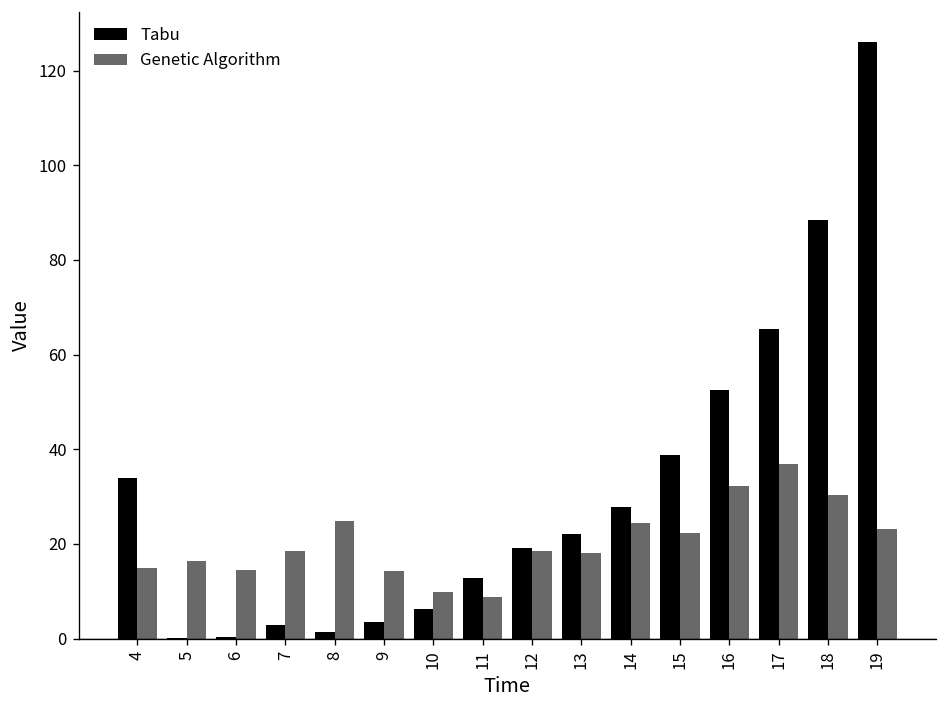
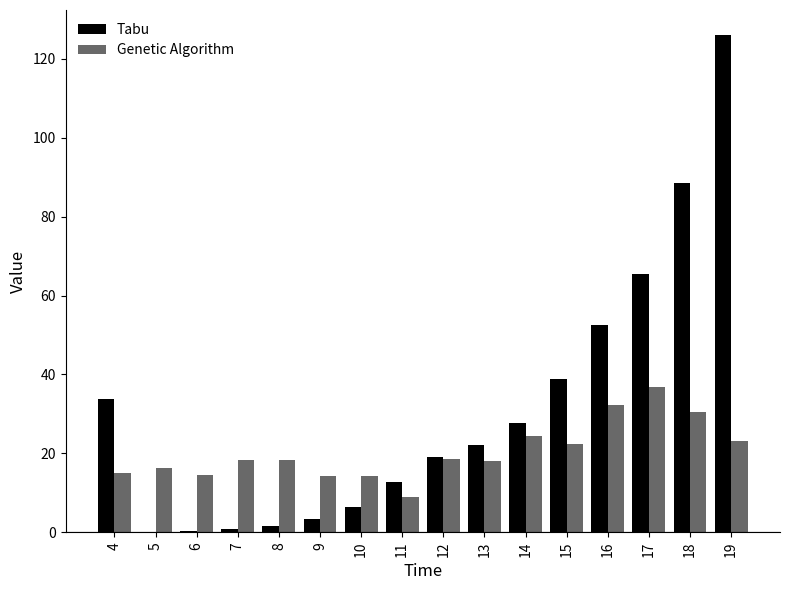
Tabu, 7: 3 -> 1
Genetic Algorithm, 8: 25 -> 18
Genetic Algorithm, 10: 10 -> 14
